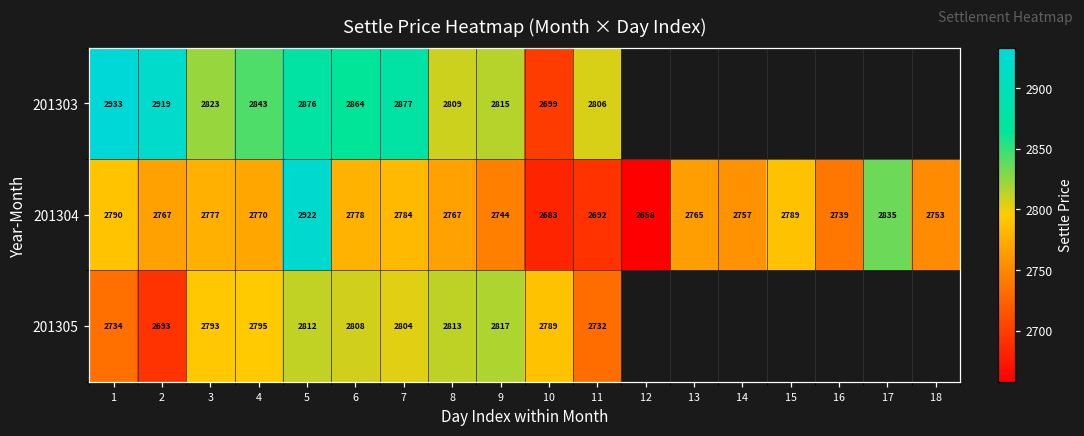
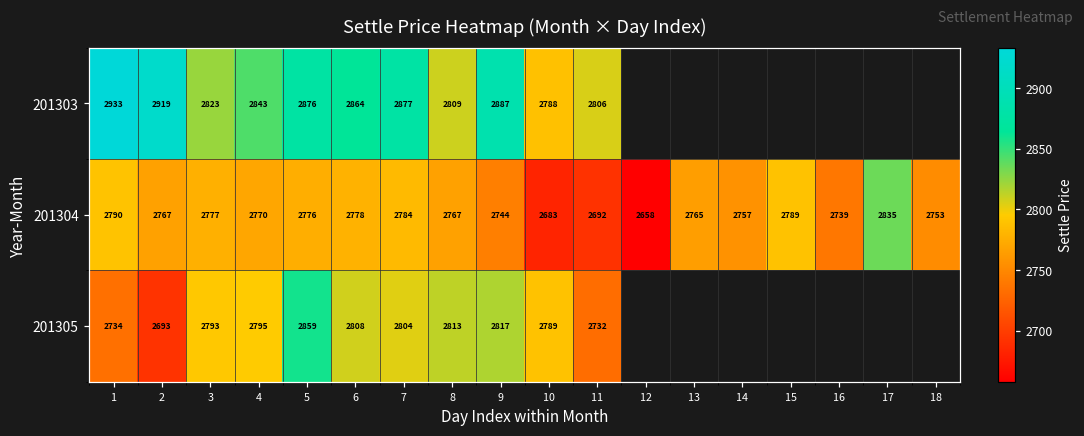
201303, 9: 2815 -> 2887
201303, 10: 2699 -> 2788
201304, 5: 2922 -> 2776
201305, 5: 2812 -> 2859
